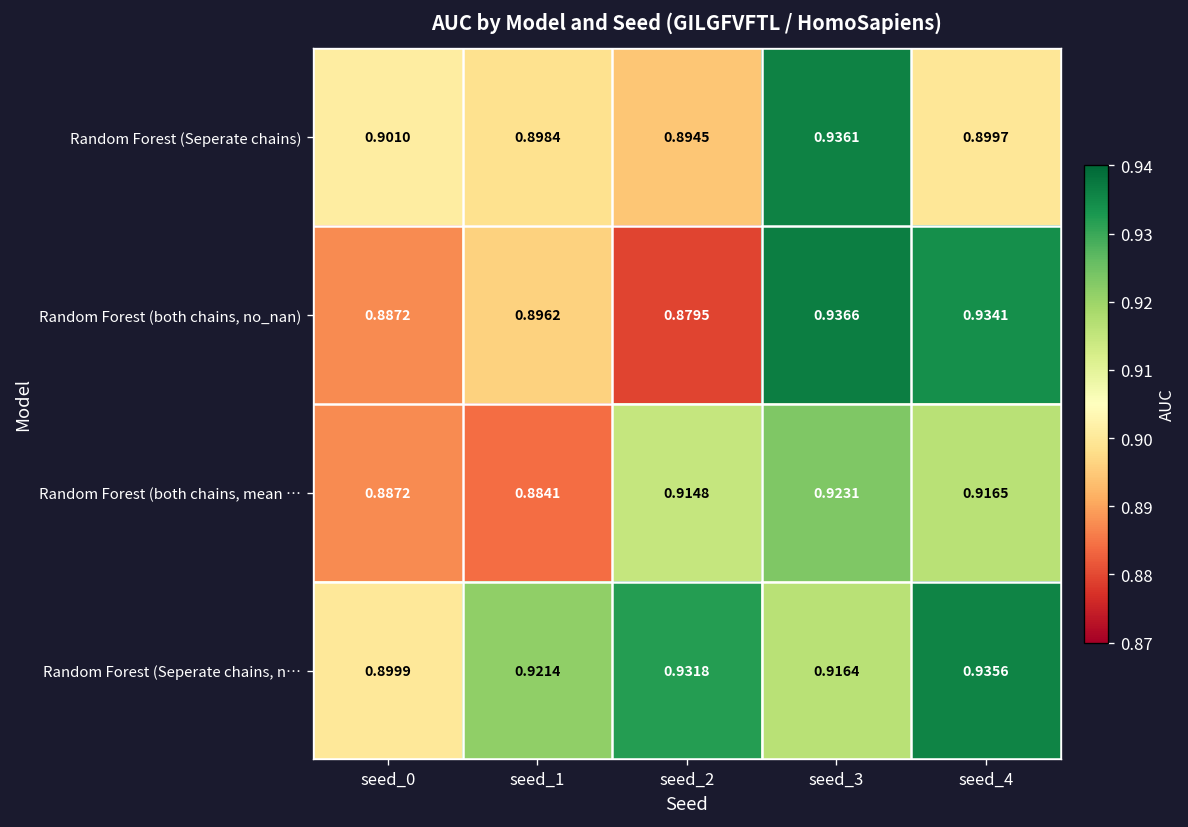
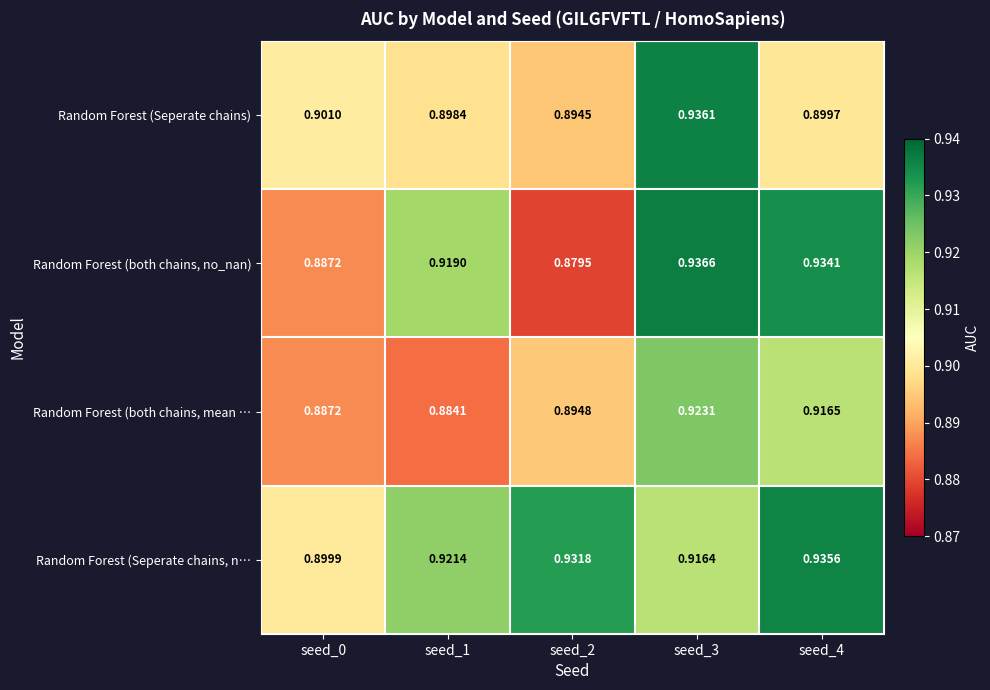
Random Forest (both chains, no_nan), seed_1: 0.8962 -> 0.9190
Random Forest (both chains, mean …, seed_2: 0.9148 -> 0.8948
